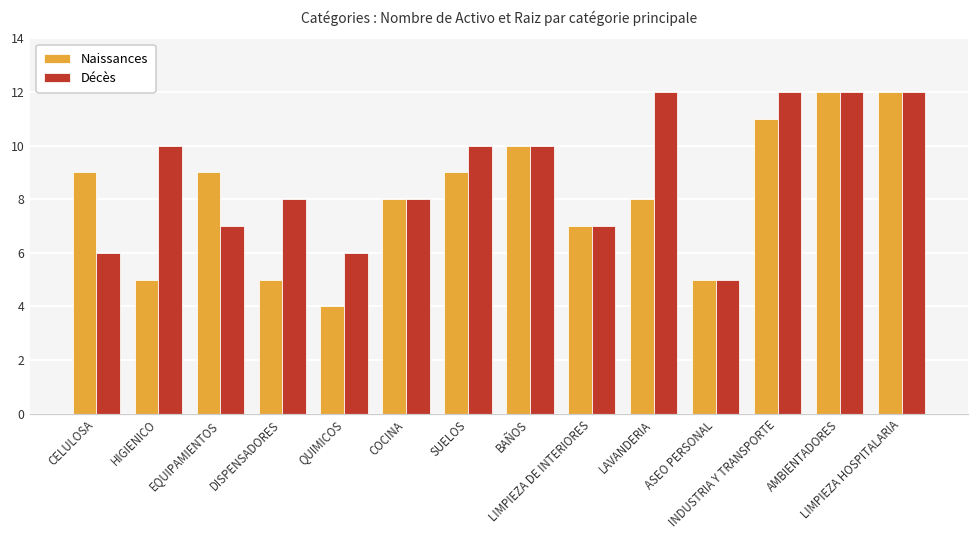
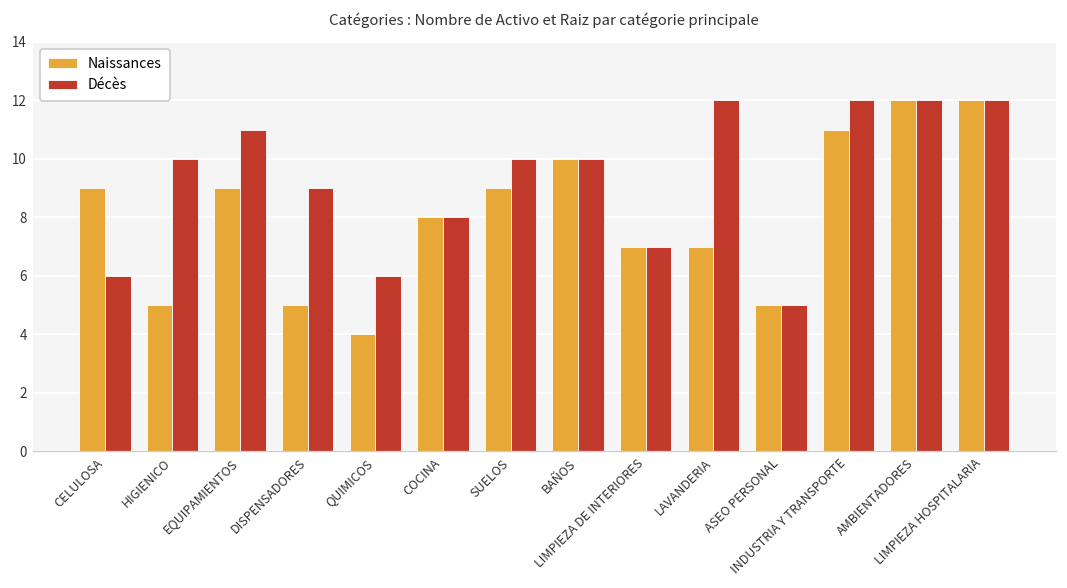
Décès, EQUIPAMIENTOS: 7 -> 11
Décès, DISPENSADORES: 8 -> 9
Naissances, LAVANDERIA: 8 -> 7
